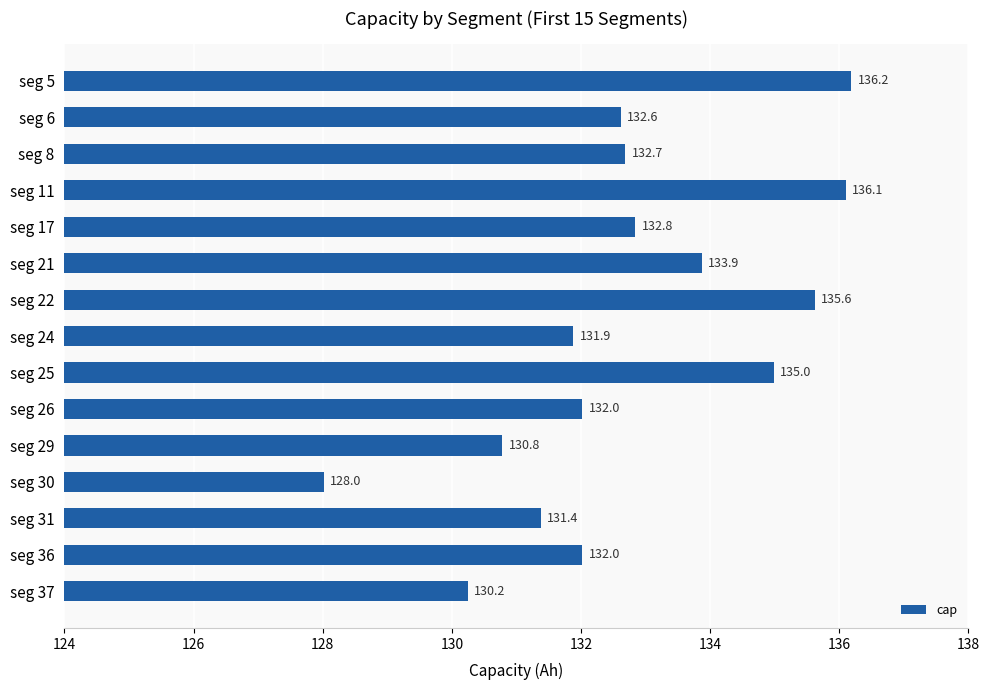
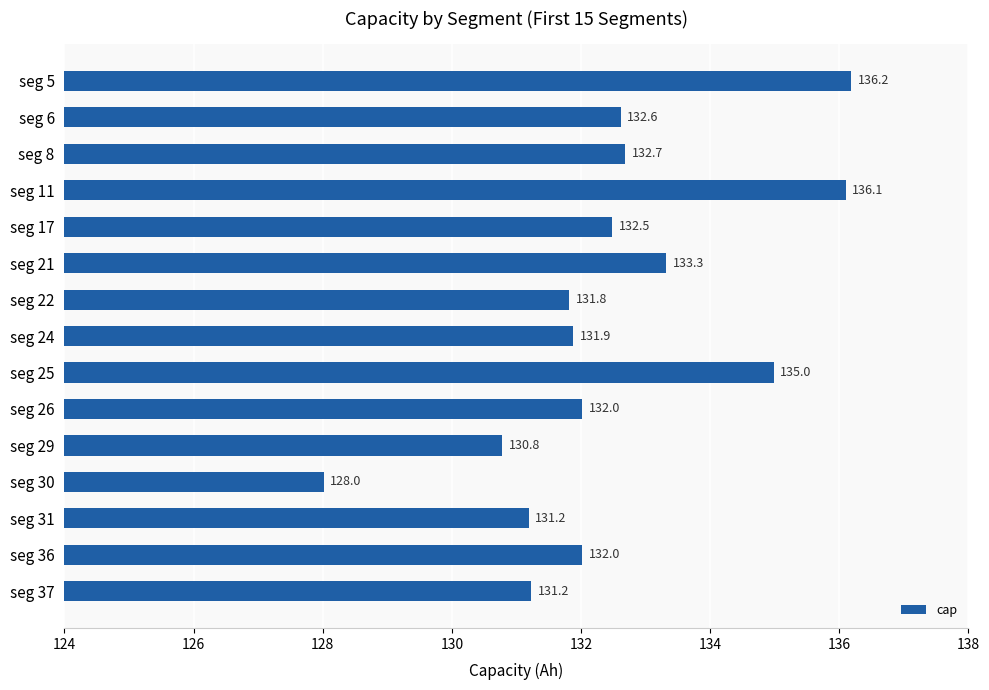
seg 17: 132.8 -> 132.5
seg 21: 133.9 -> 133.3
seg 22: 135.6 -> 131.8
seg 31: 131.4 -> 131.2
seg 37: 130.2 -> 131.2
